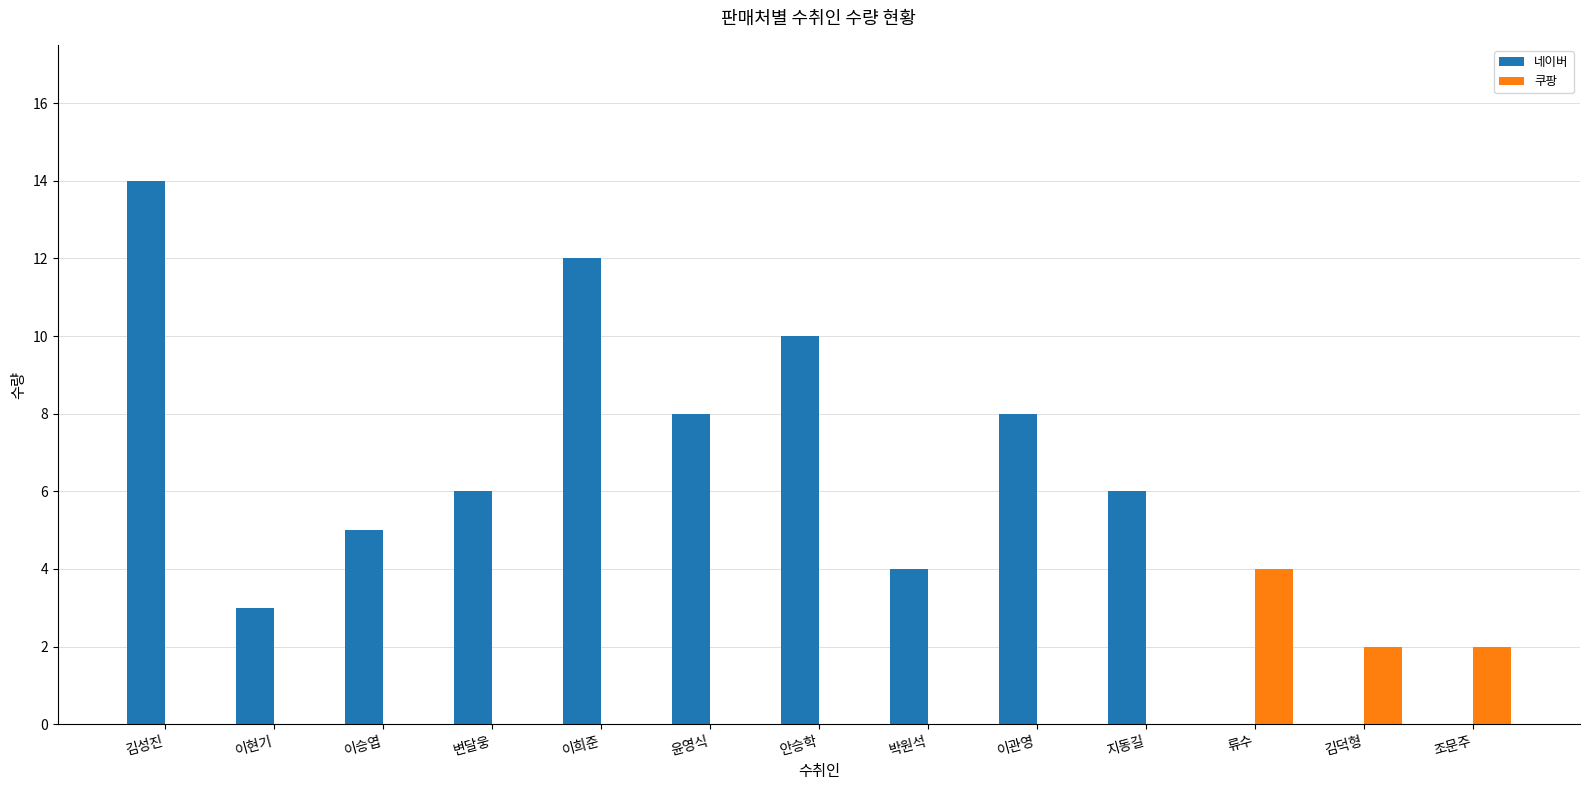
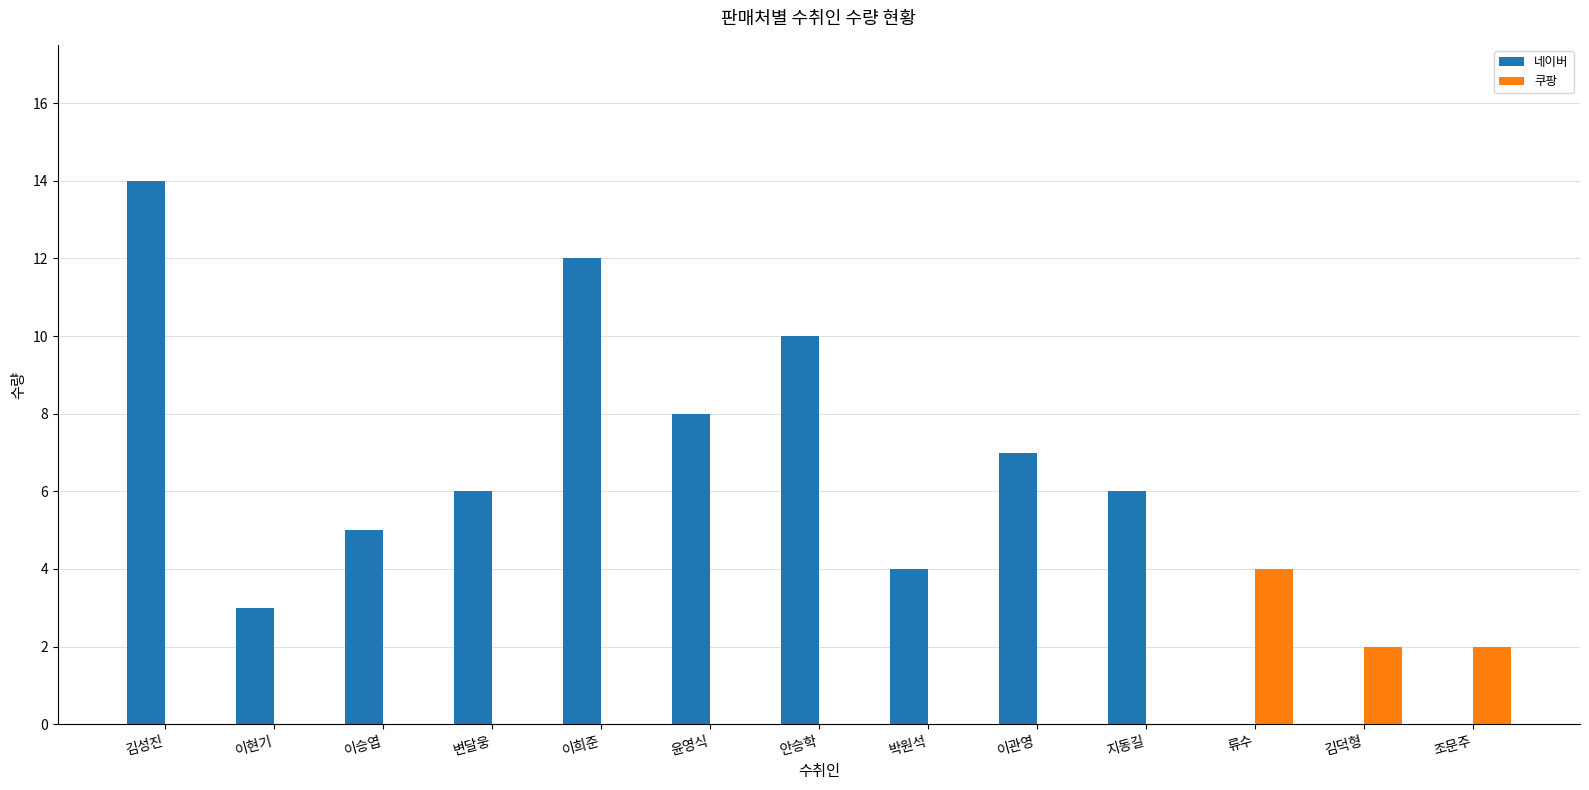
네이버, 이관영: 8 -> 7
